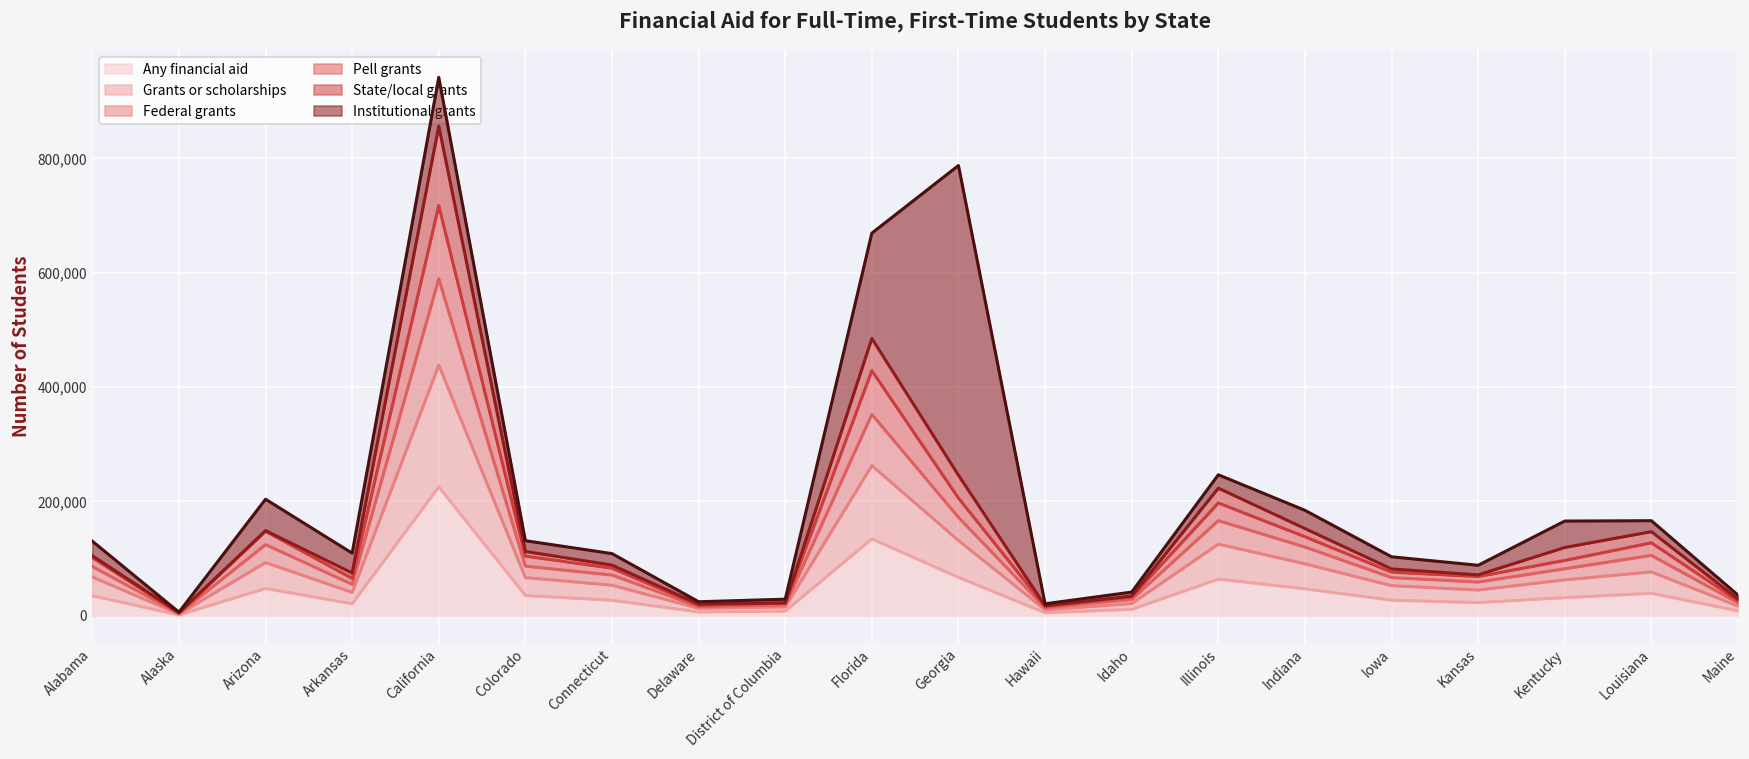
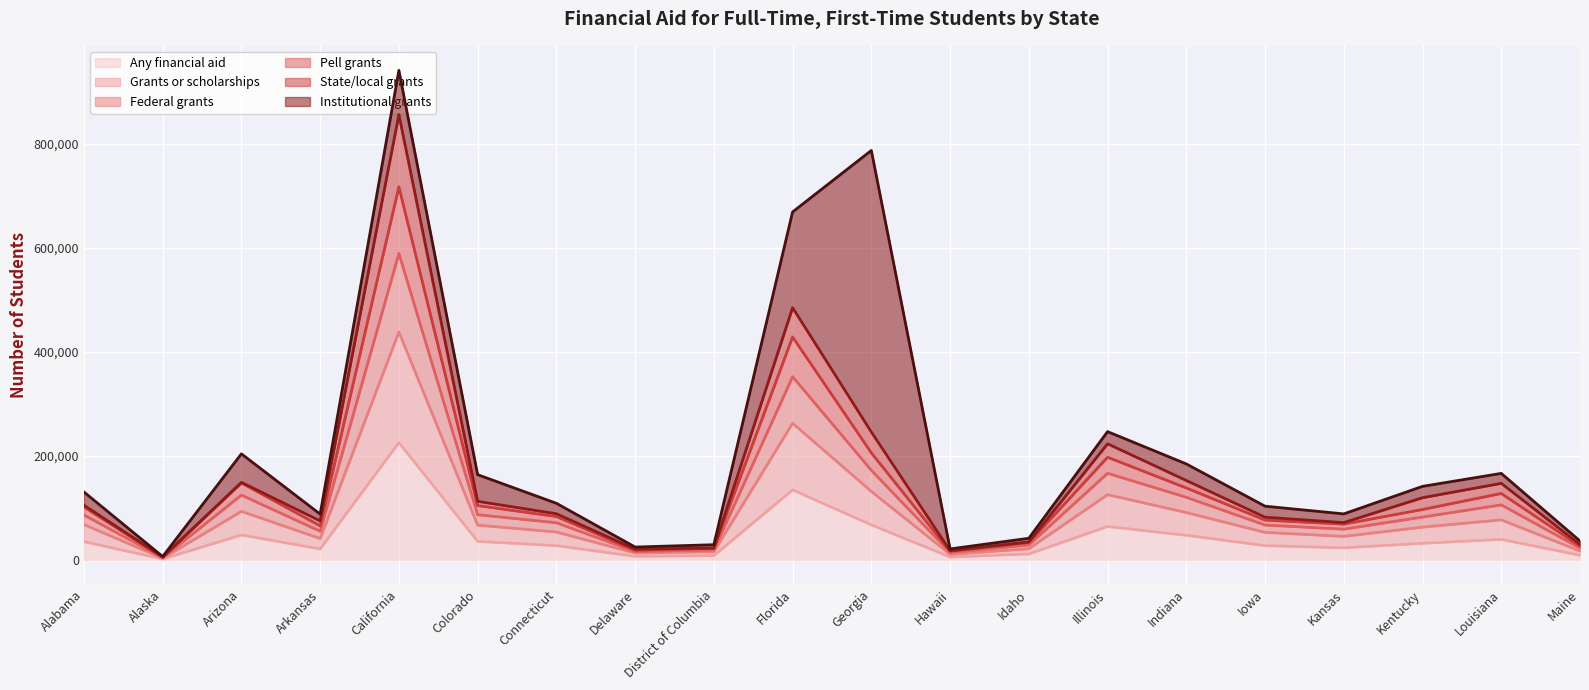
Institutional grants, Arkansas: 30,000 -> 10,000
Institutional grants, Colorado: 20,000 -> 50,000
Institutional grants, Kentucky: 50,000 -> 20,000
